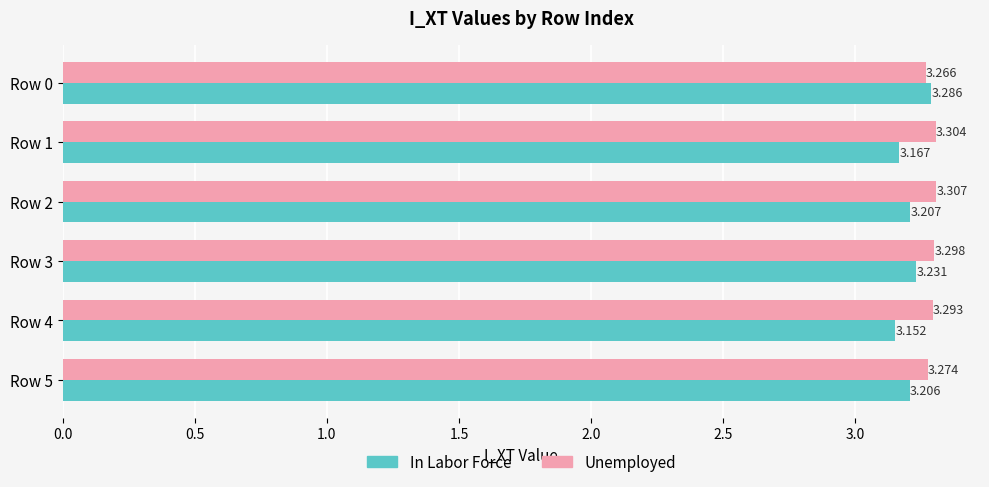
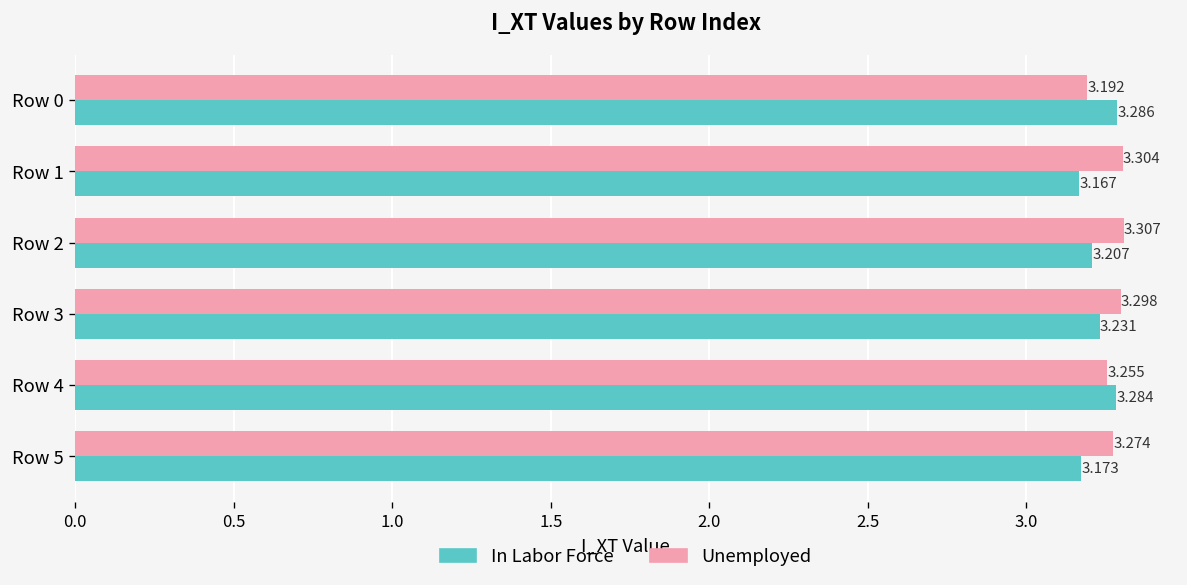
Unemployed, Row 0: 3.266 -> 3.192
Unemployed, Row 4: 3.293 -> 3.255
In Labor Force, Row 4: 3.152 -> 3.284
In Labor Force, Row 5: 3.206 -> 3.173
